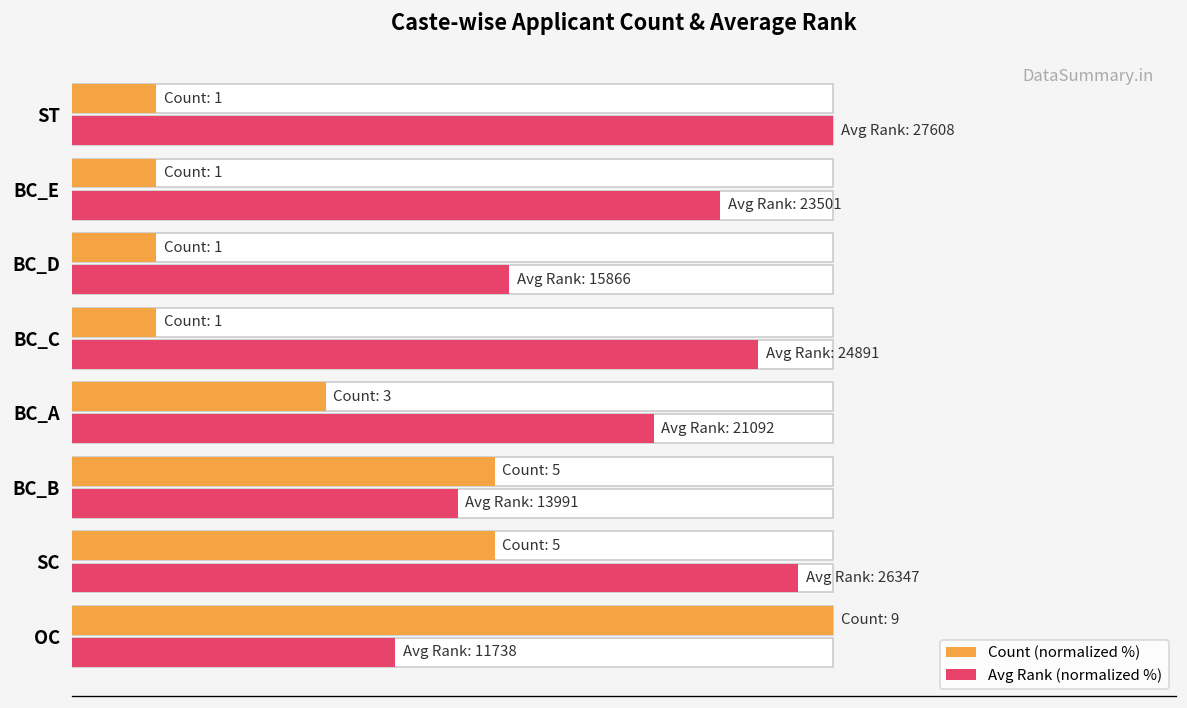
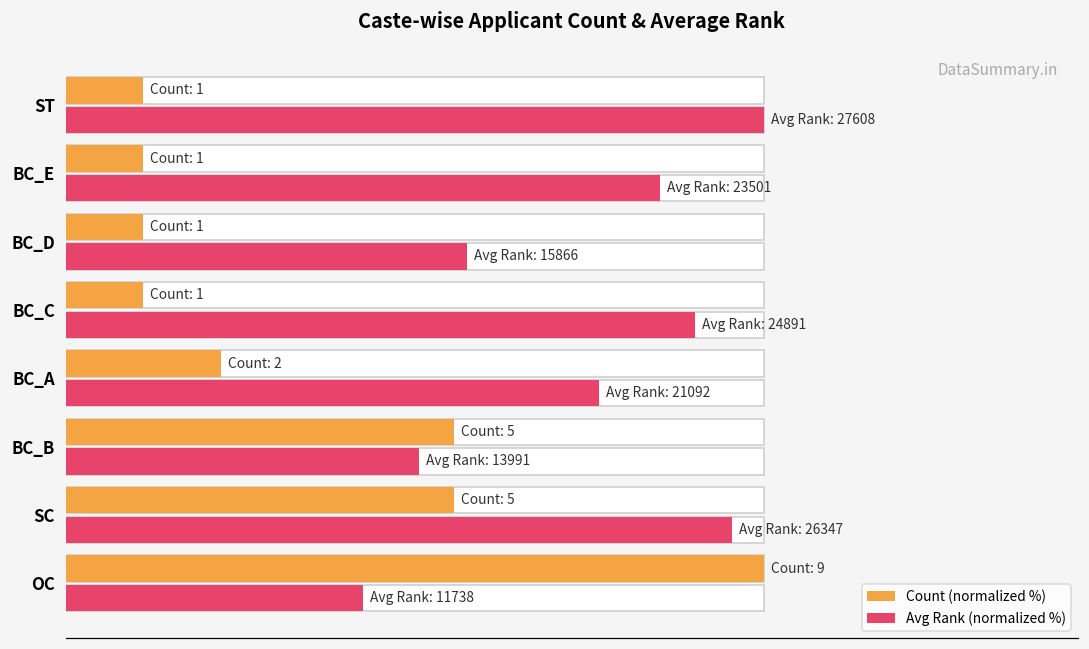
Count (normalized %), BC_A: 3 -> 2
